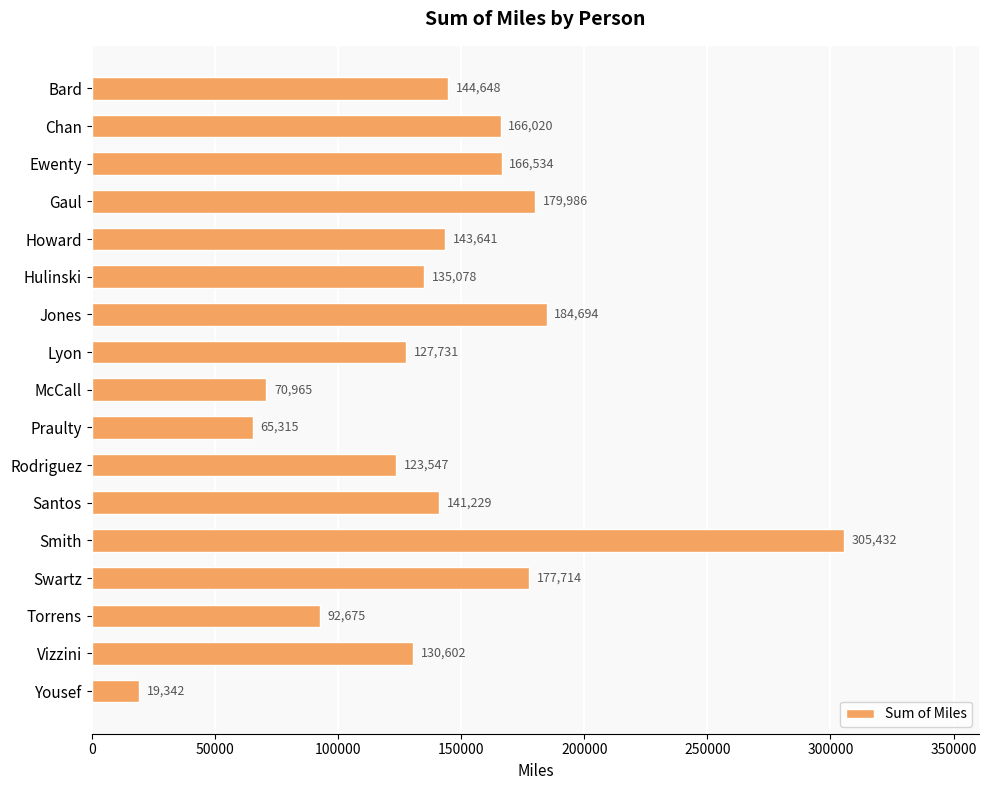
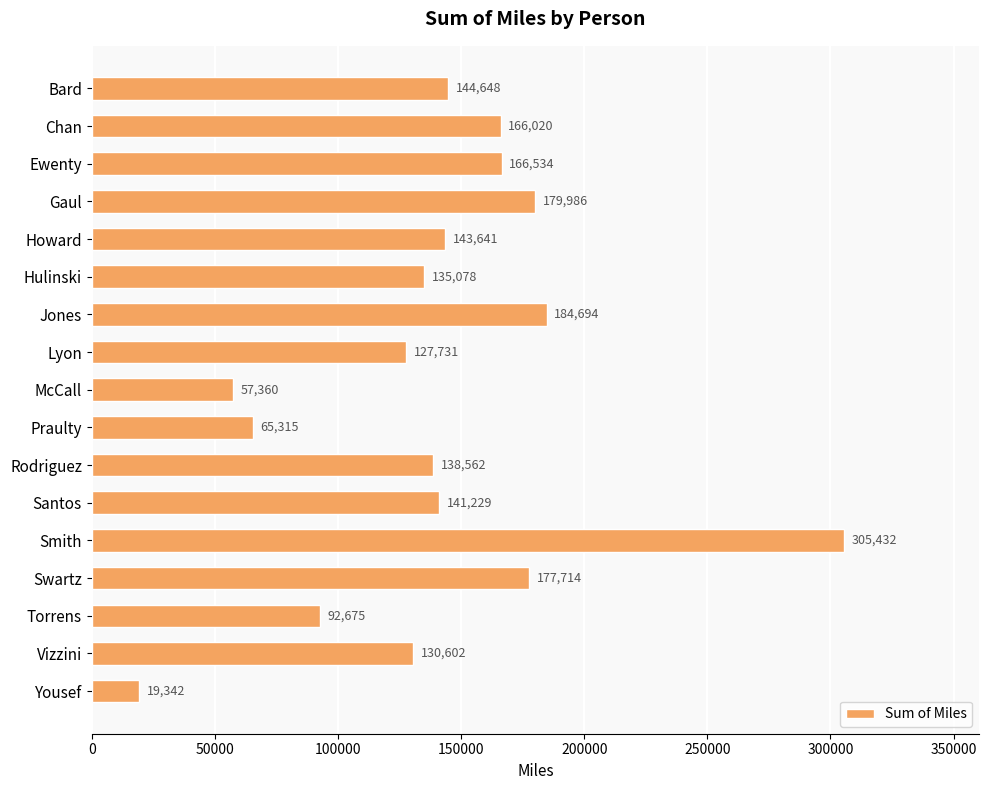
McCall: 70,965 -> 57,360
Rodriguez: 123,547 -> 138,562
